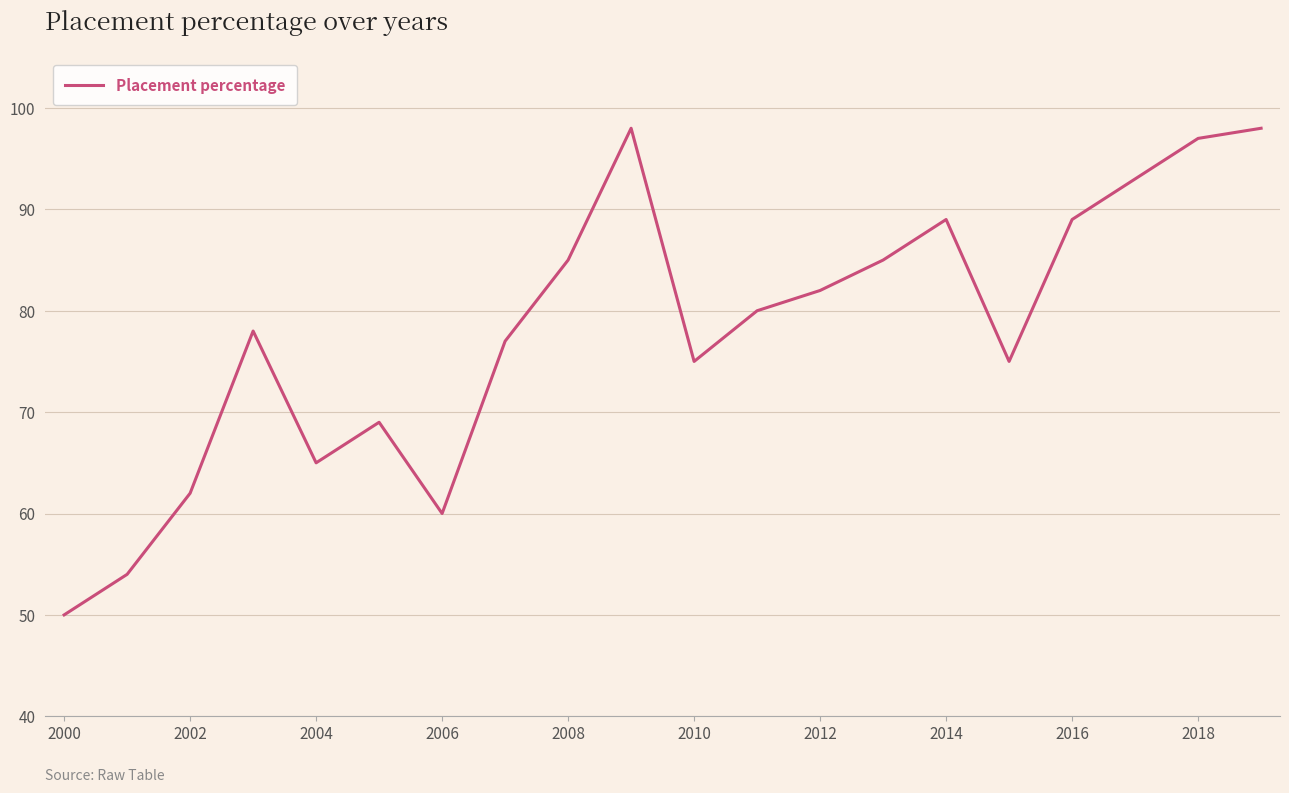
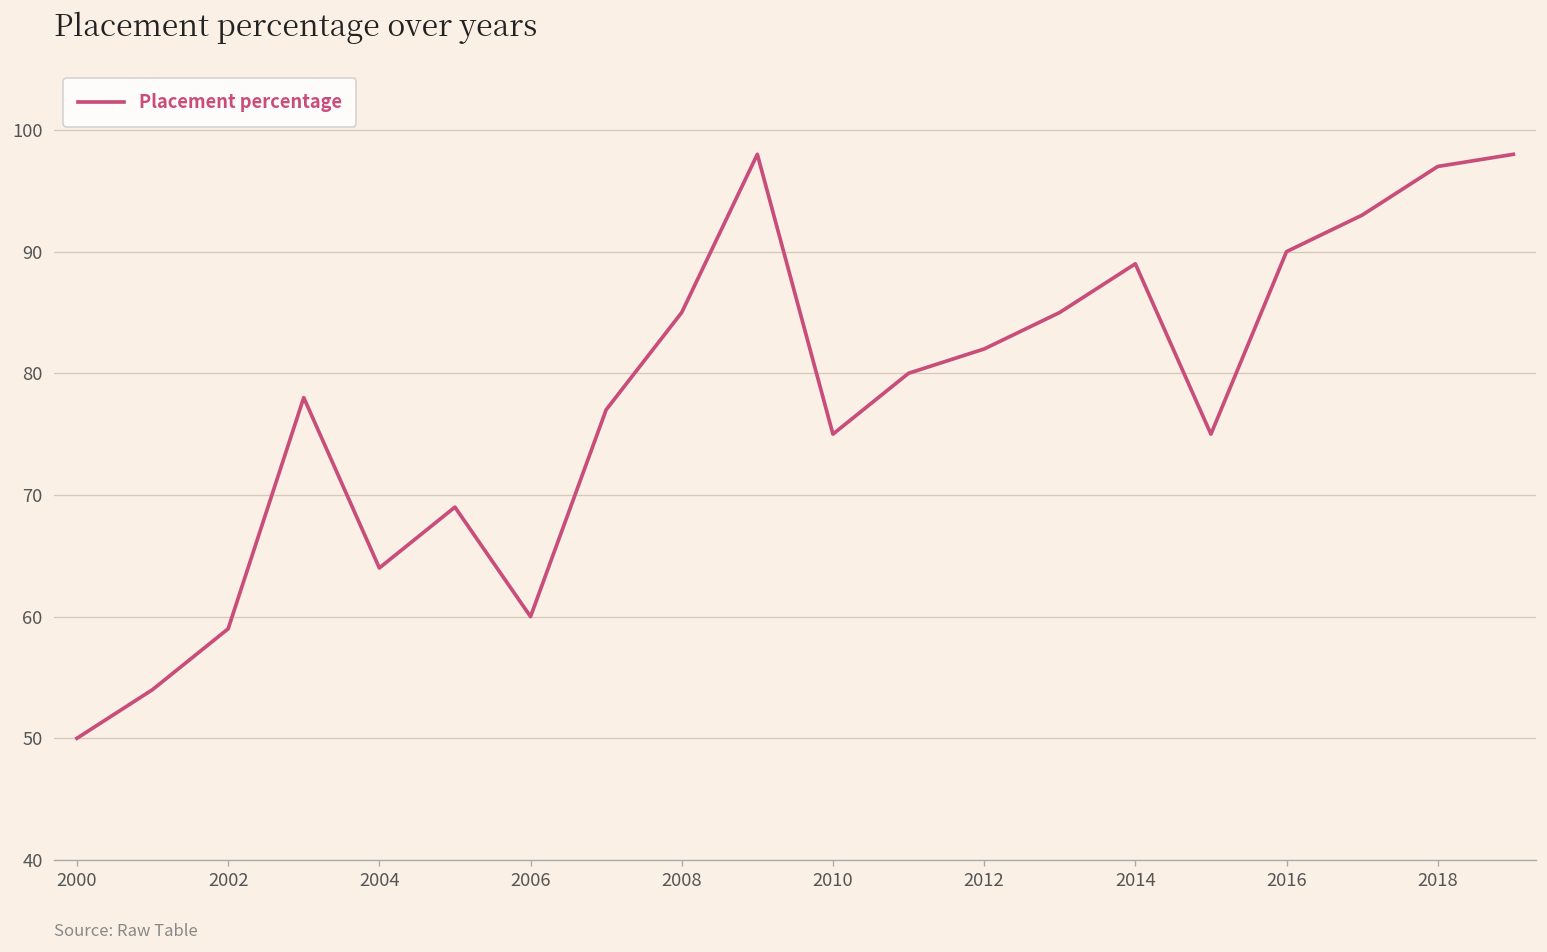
2002: 62 -> 59
2004: 65 -> 64
2016: 89 -> 90
